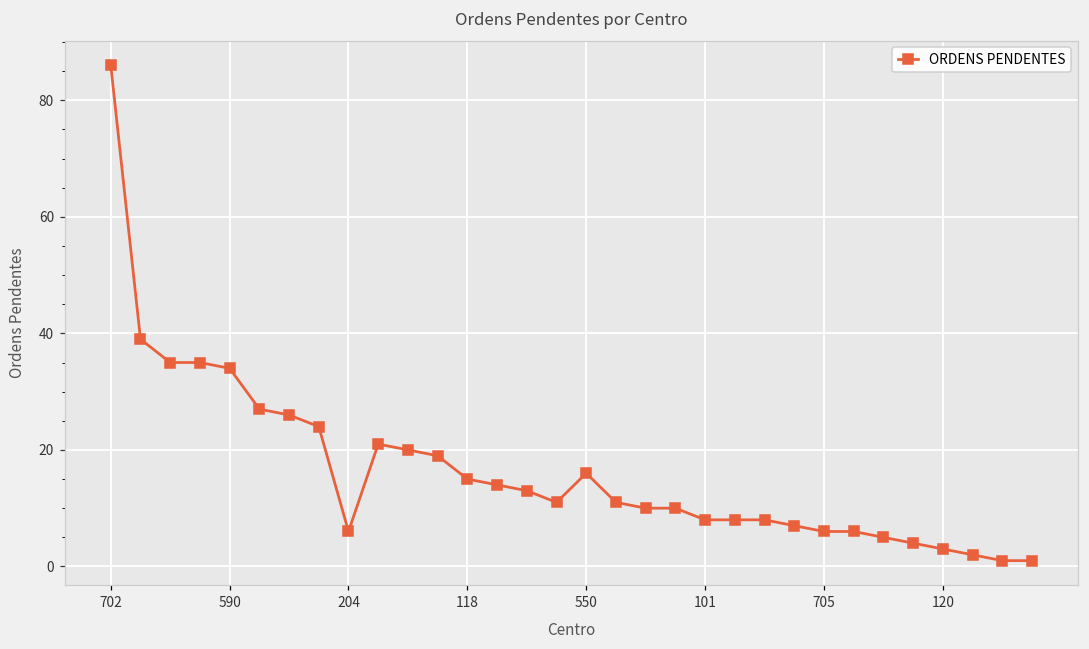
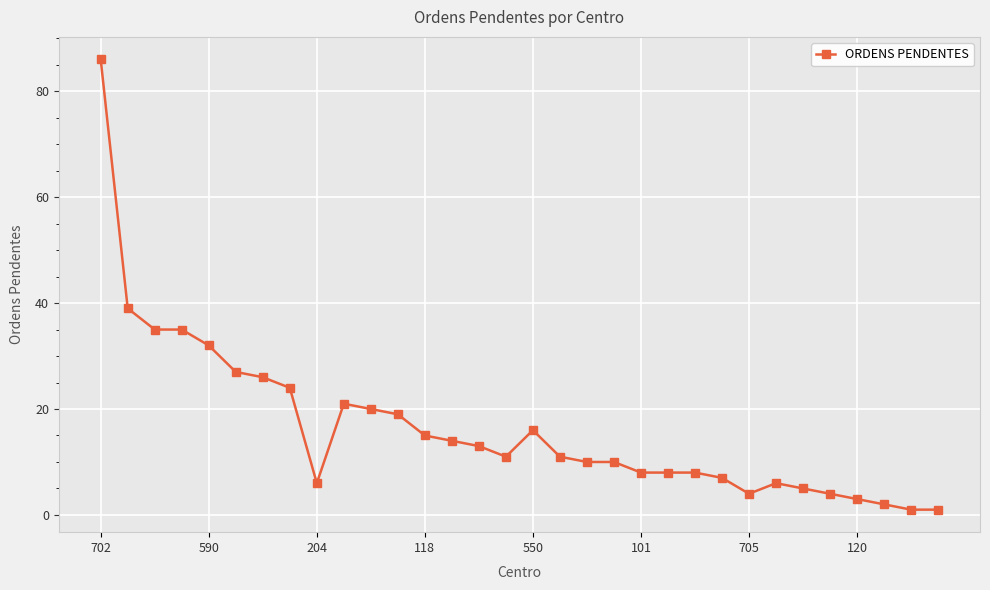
590: 34 -> 32
705: 6 -> 4
